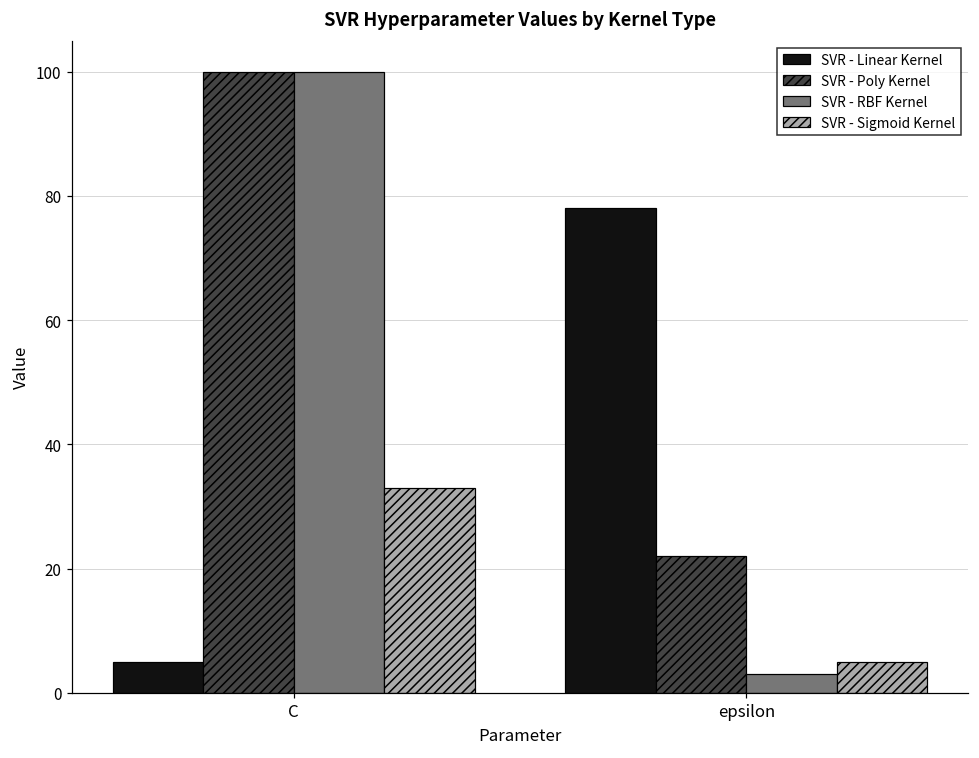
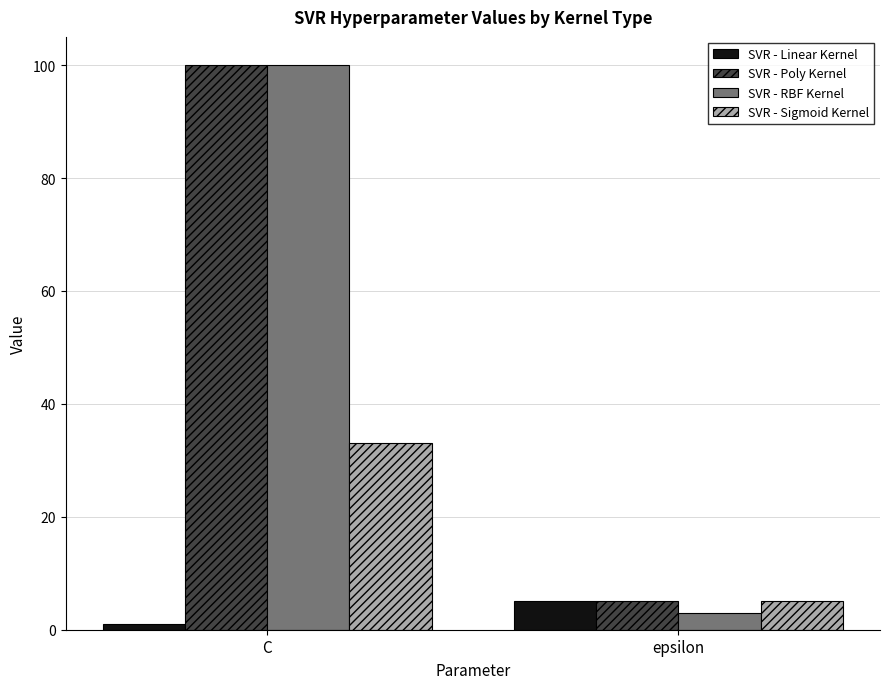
SVR - Linear Kernel, C: 5 -> 1
SVR - Linear Kernel, epsilon: 78 -> 5
SVR - Poly Kernel, epsilon: 22 -> 5
